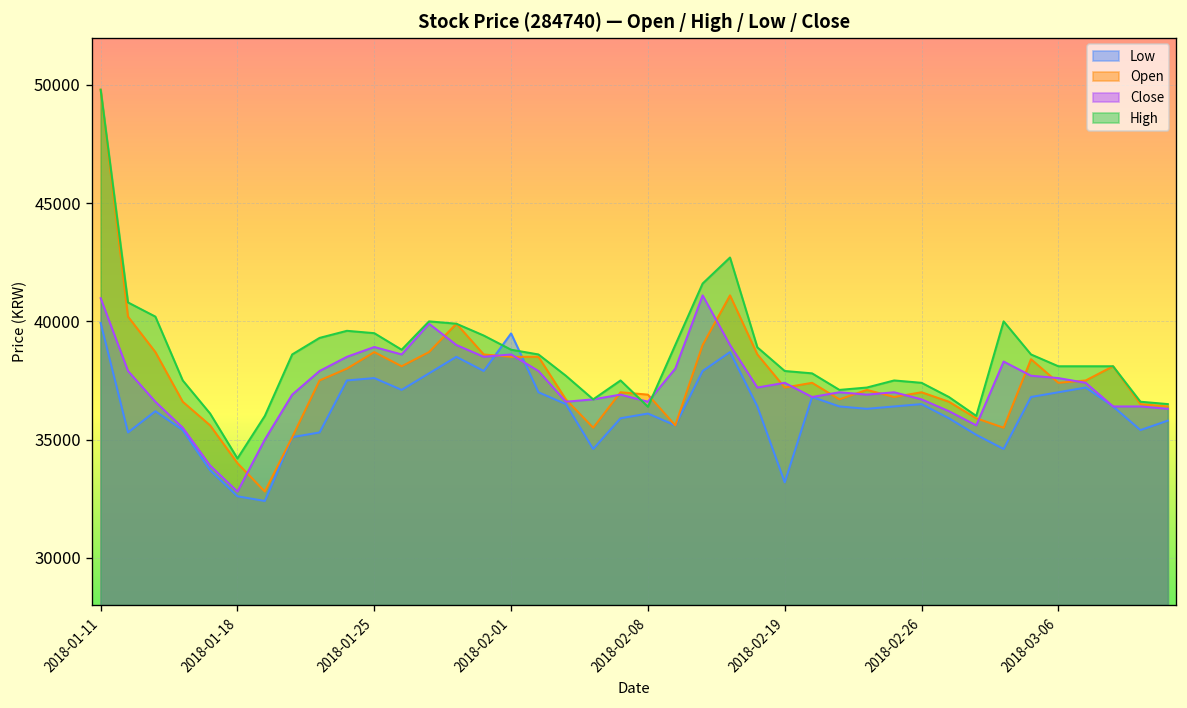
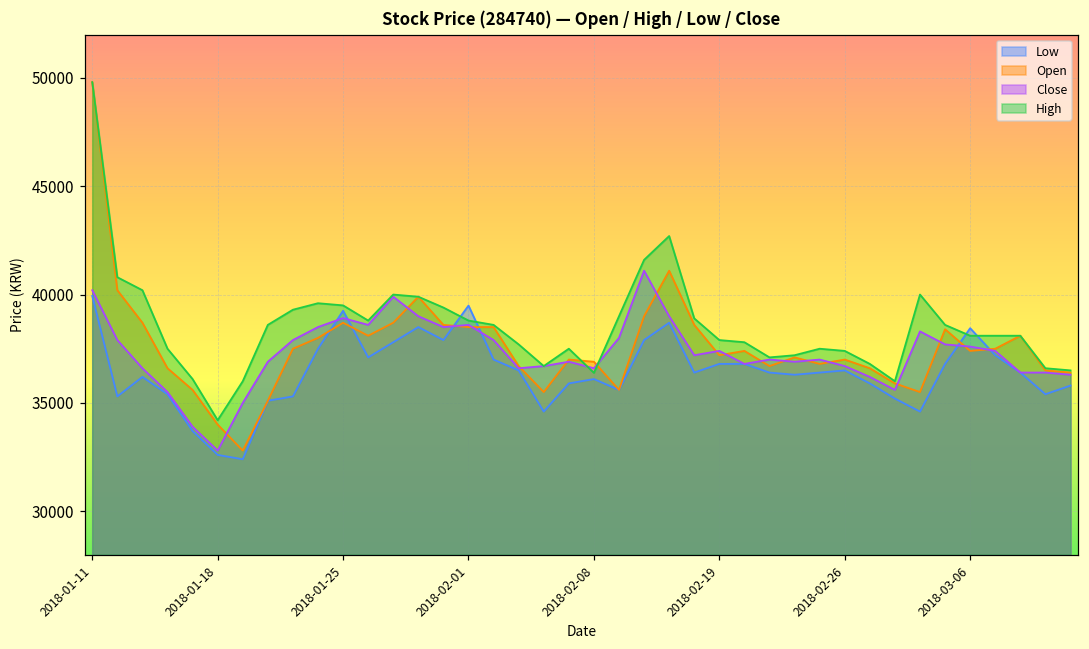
Close, 2018-01-11: 41000 -> 40200
Low, 2018-01-25: 37600 -> 39300
Low, 2018-02-19: 33200 -> 36800
Low, 2018-03-06: 37000 -> 38400
